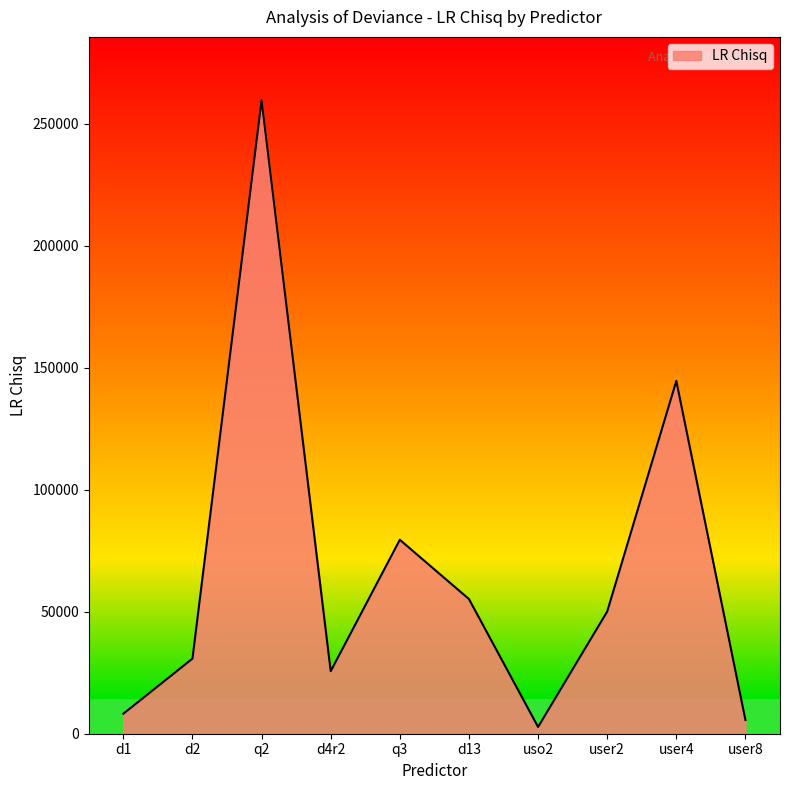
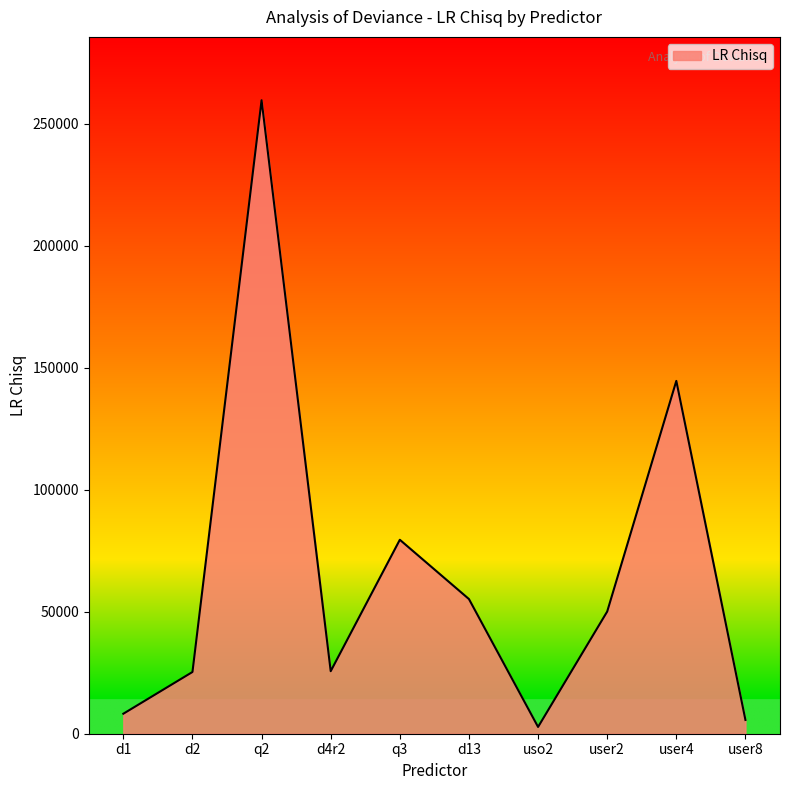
d2: 31000 -> 25000
